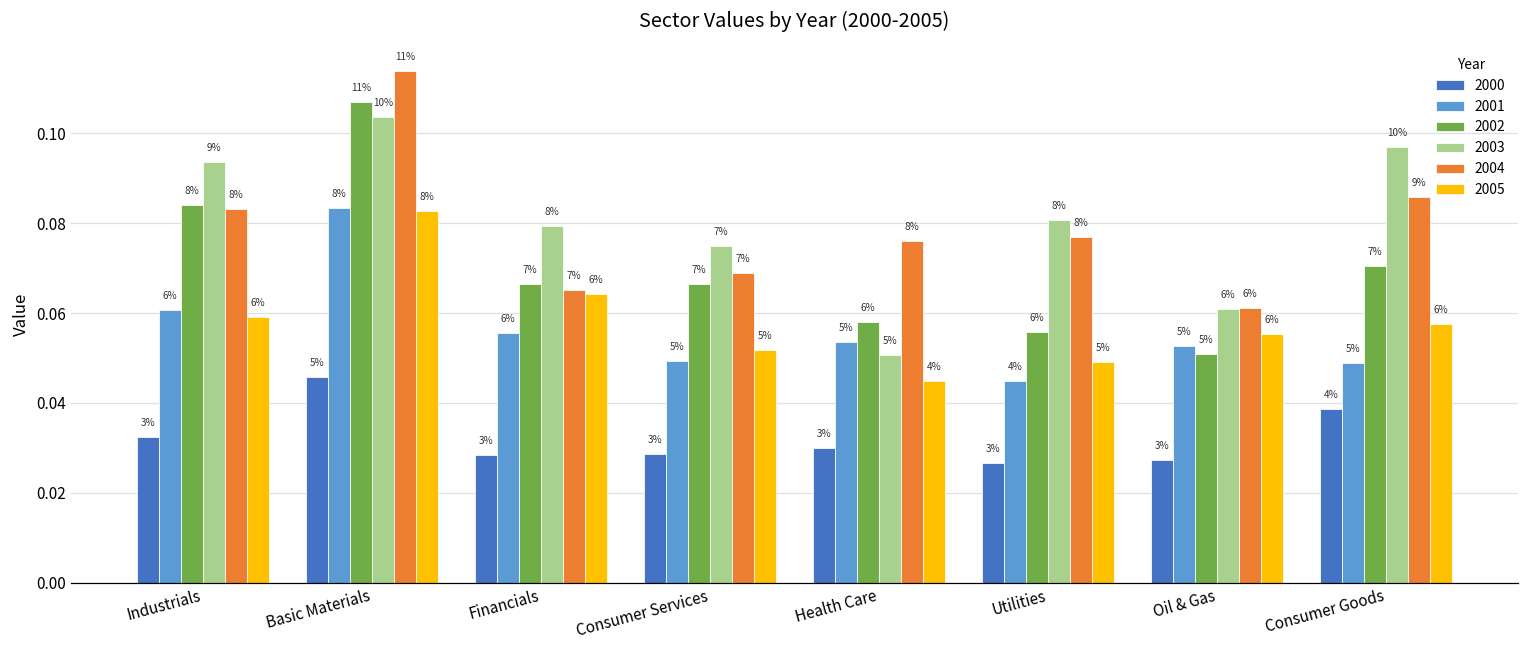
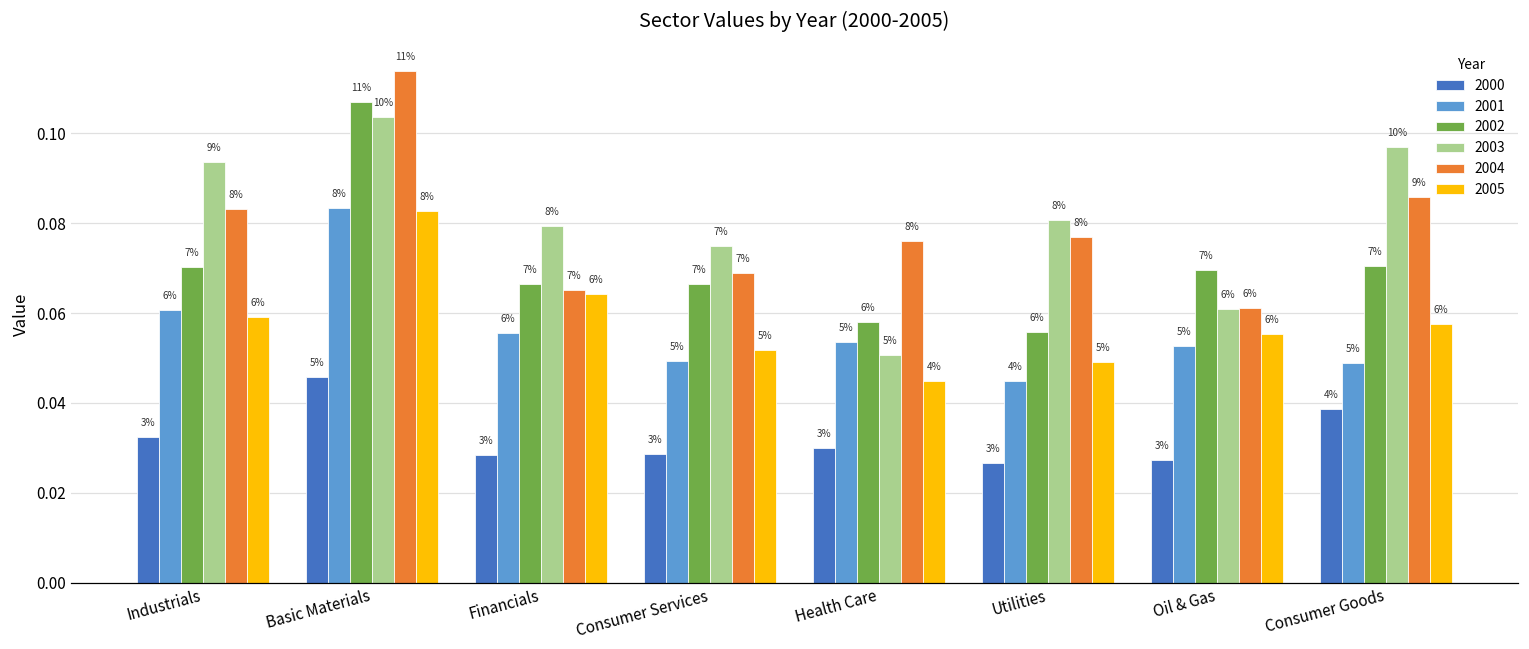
2002, Industrials: 8% -> 7%
2002, Oil & Gas: 5% -> 7%
